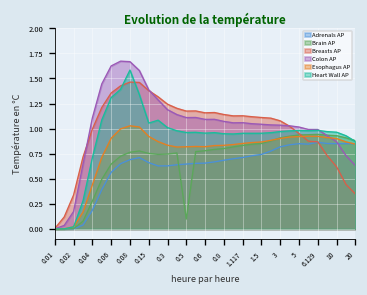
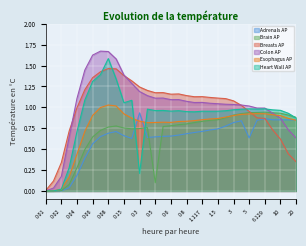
Adrenals AP, 0.3: 0.6 -> 0.9
Heart Wall AP, 0.3: 1.0 -> 0.2
Adrenals AP, 5: 0.8 -> 0.6
